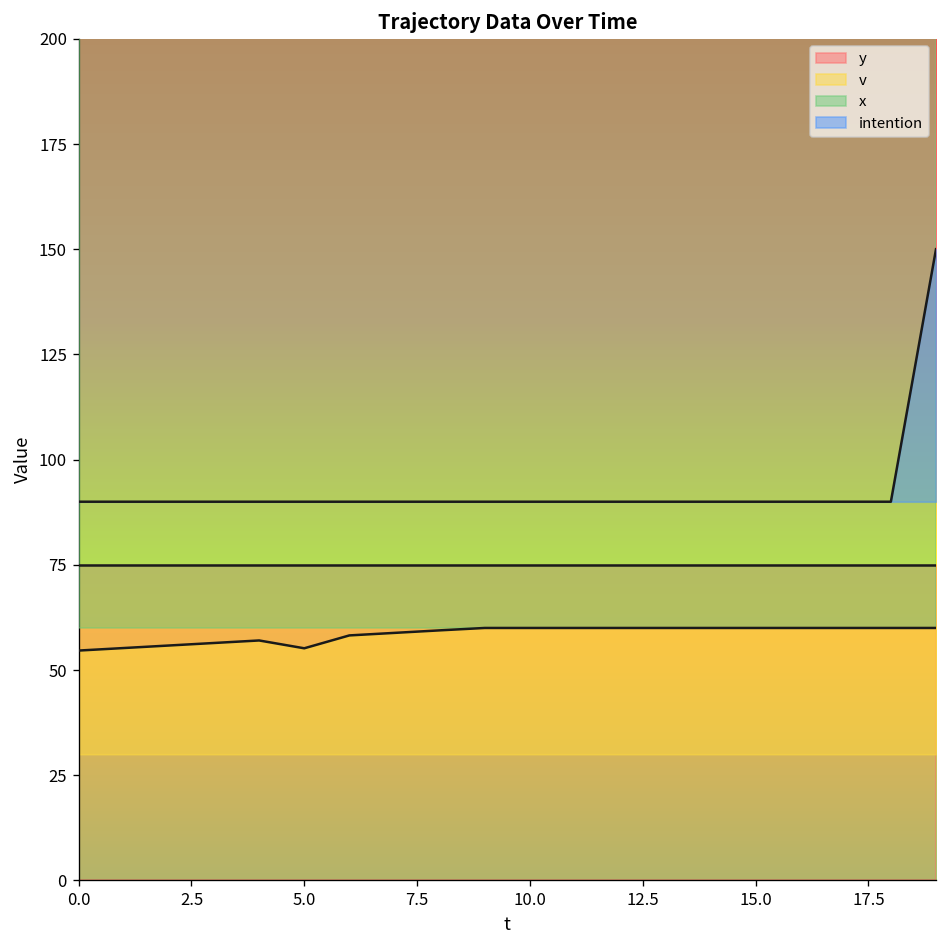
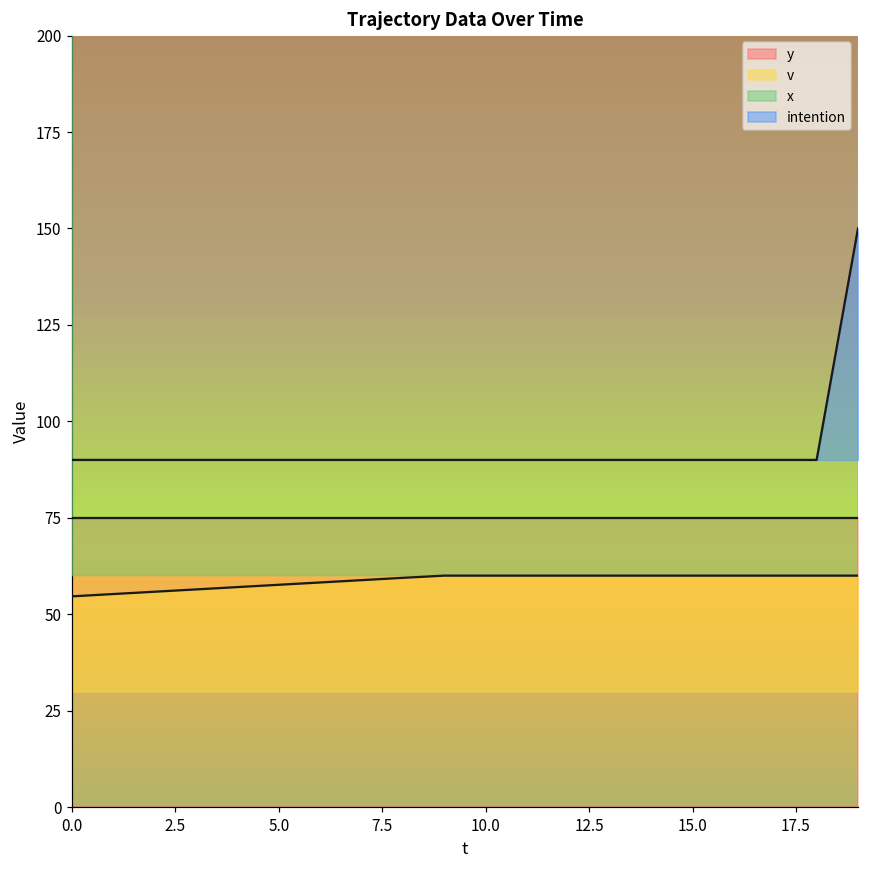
v, 5.0: 55 -> 58
